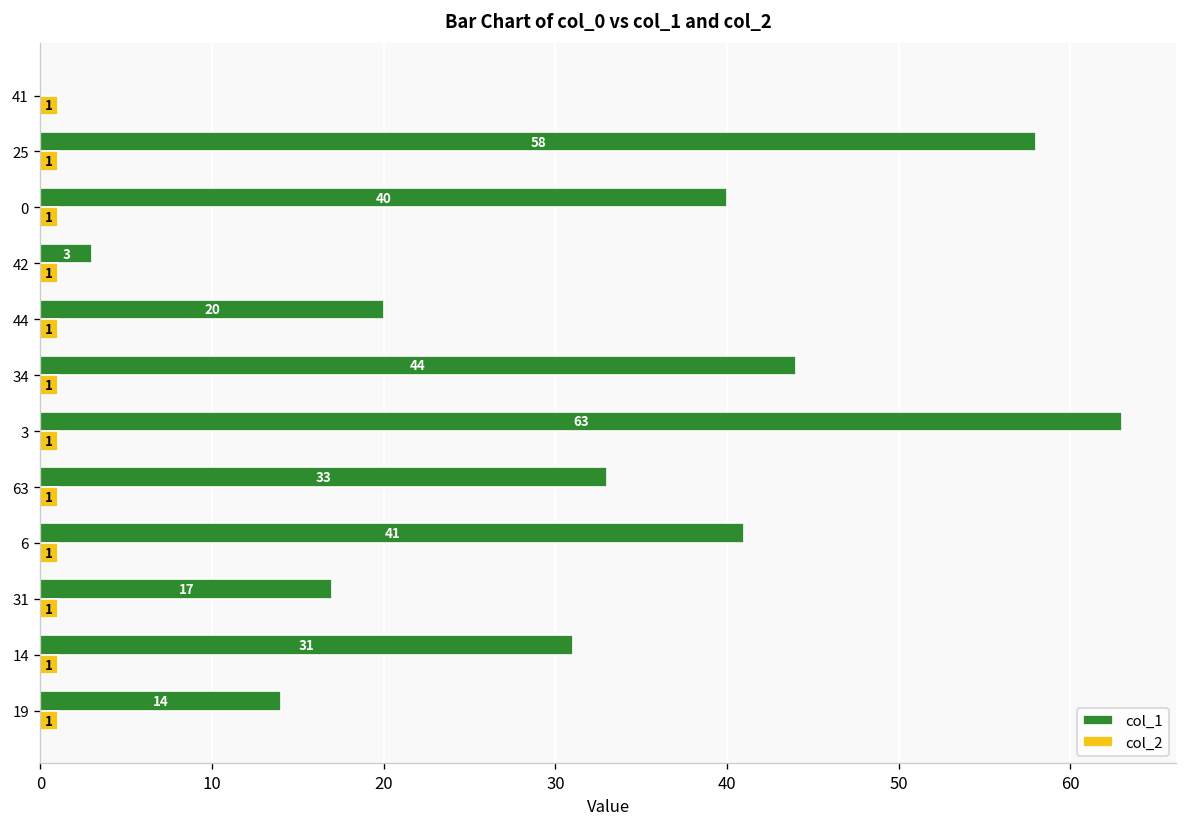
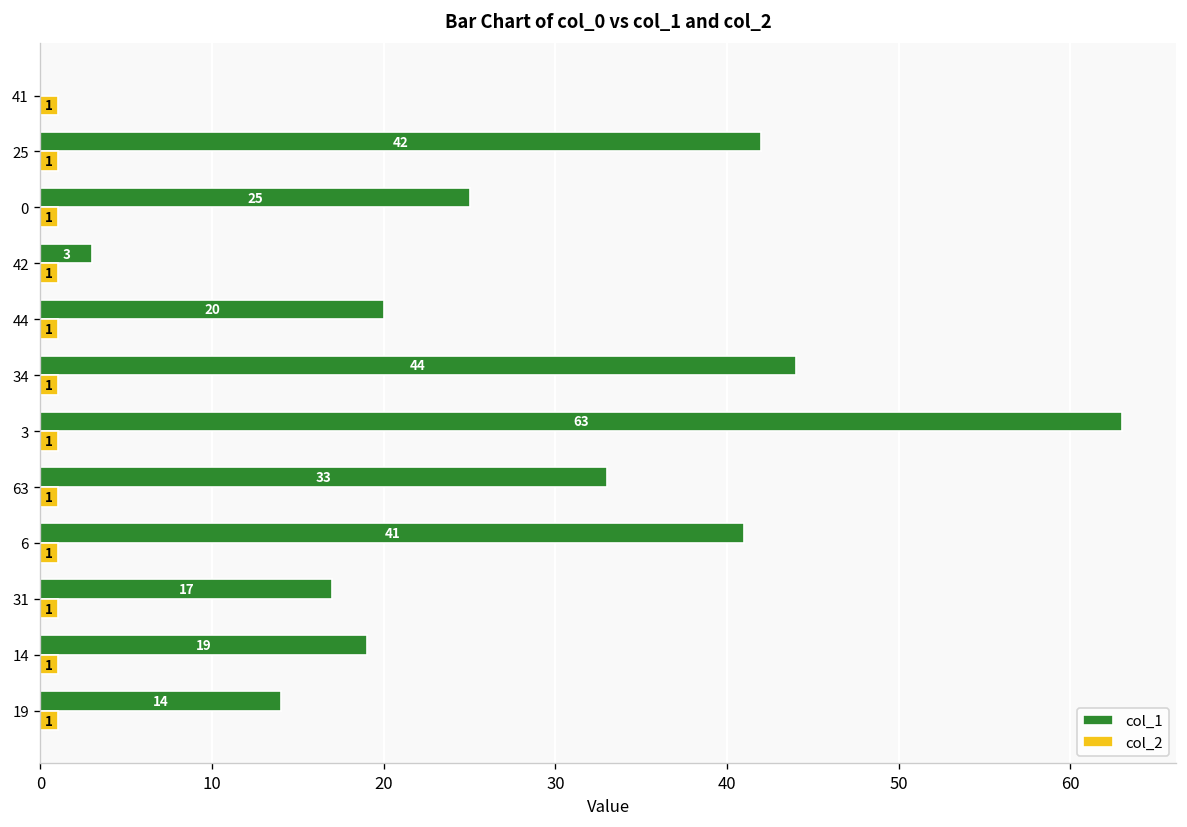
col_1, 25: 58 -> 42
col_1, 0: 40 -> 25
col_1, 14: 31 -> 19
